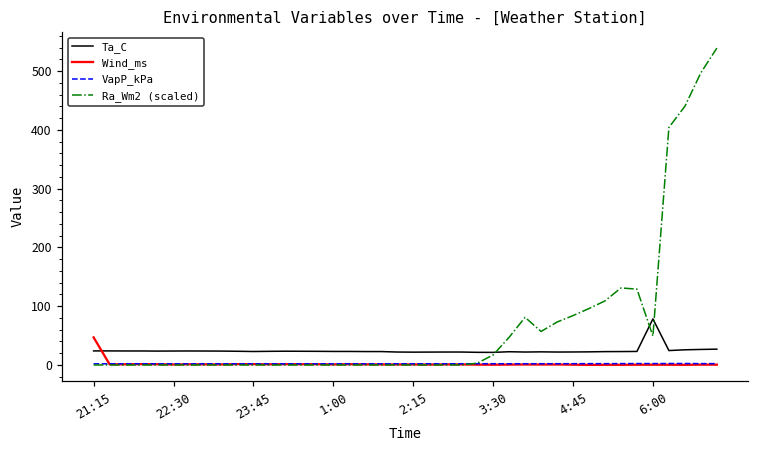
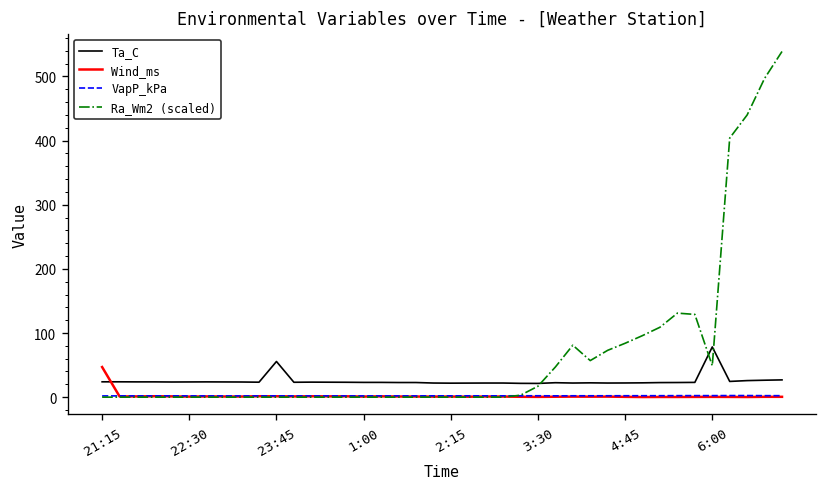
Ta_C, 23:45: 20 -> 60
